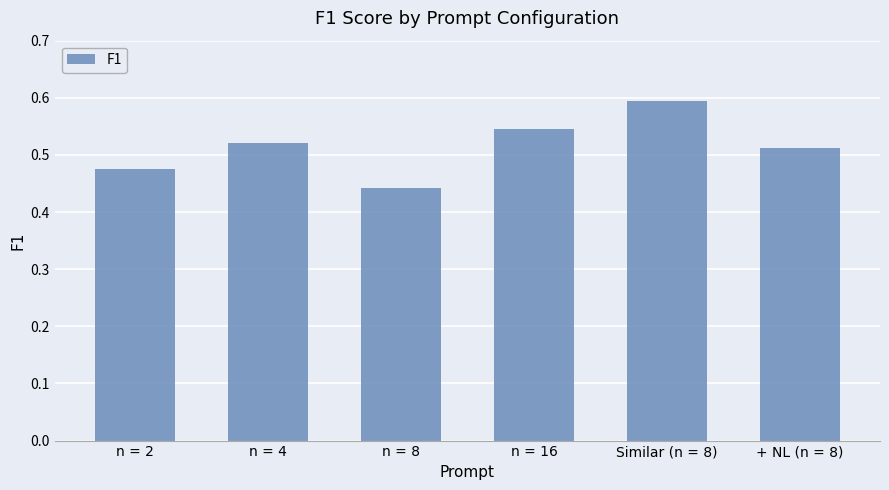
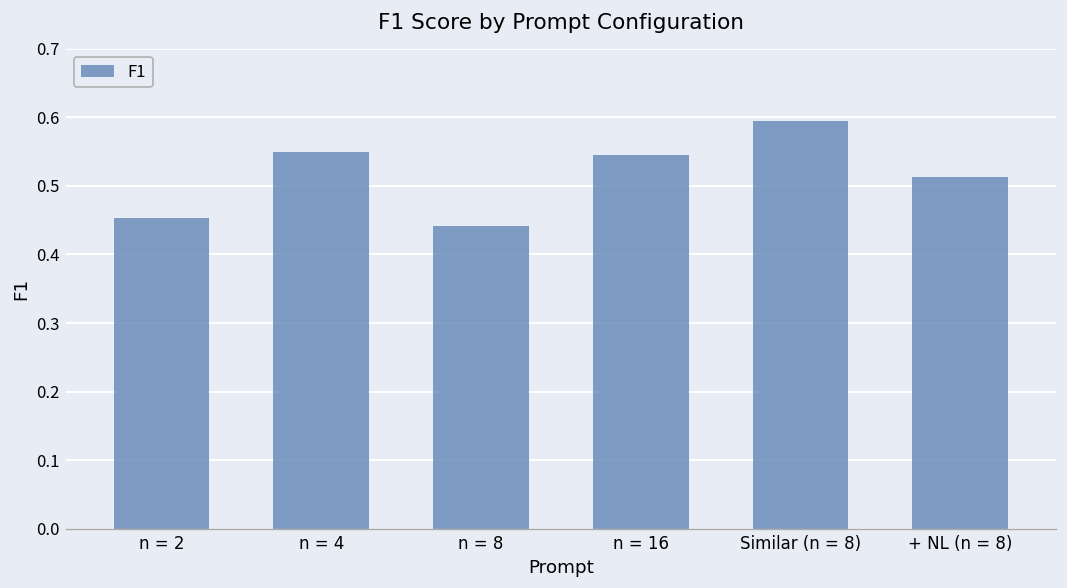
n = 2: 0.47 -> 0.45
n = 4: 0.52 -> 0.55
